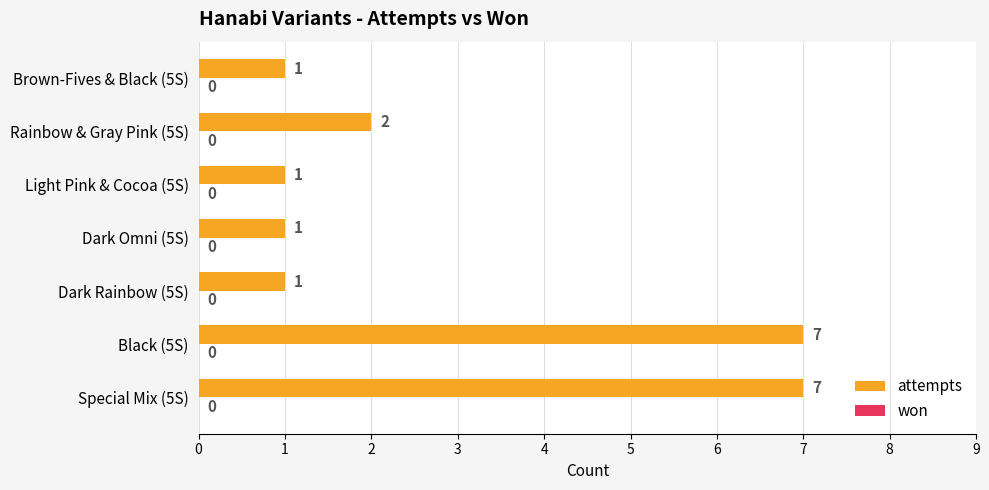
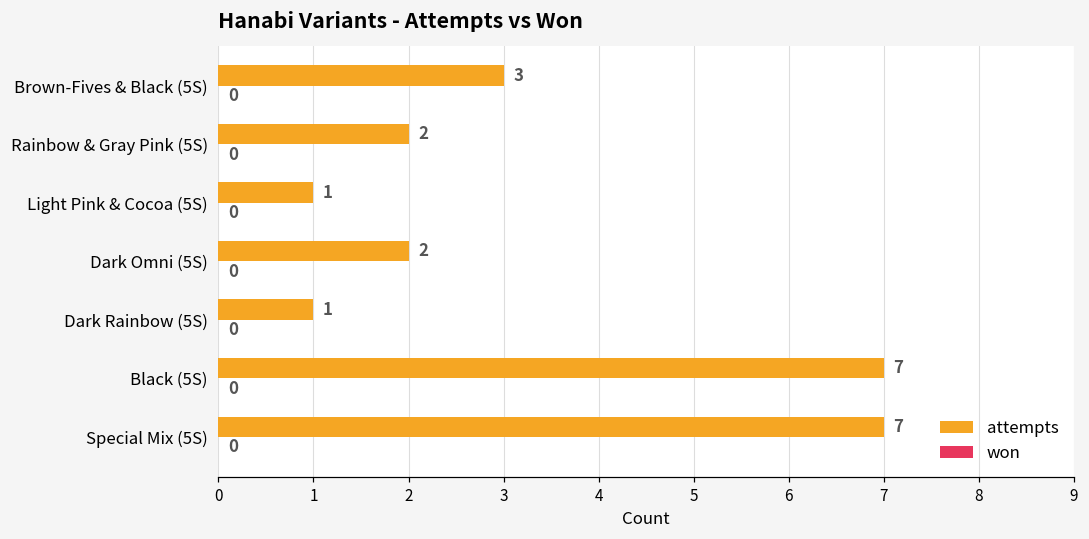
attempts, Brown-Fives & Black (5S): 1 -> 3
attempts, Dark Omni (5S): 1 -> 2
